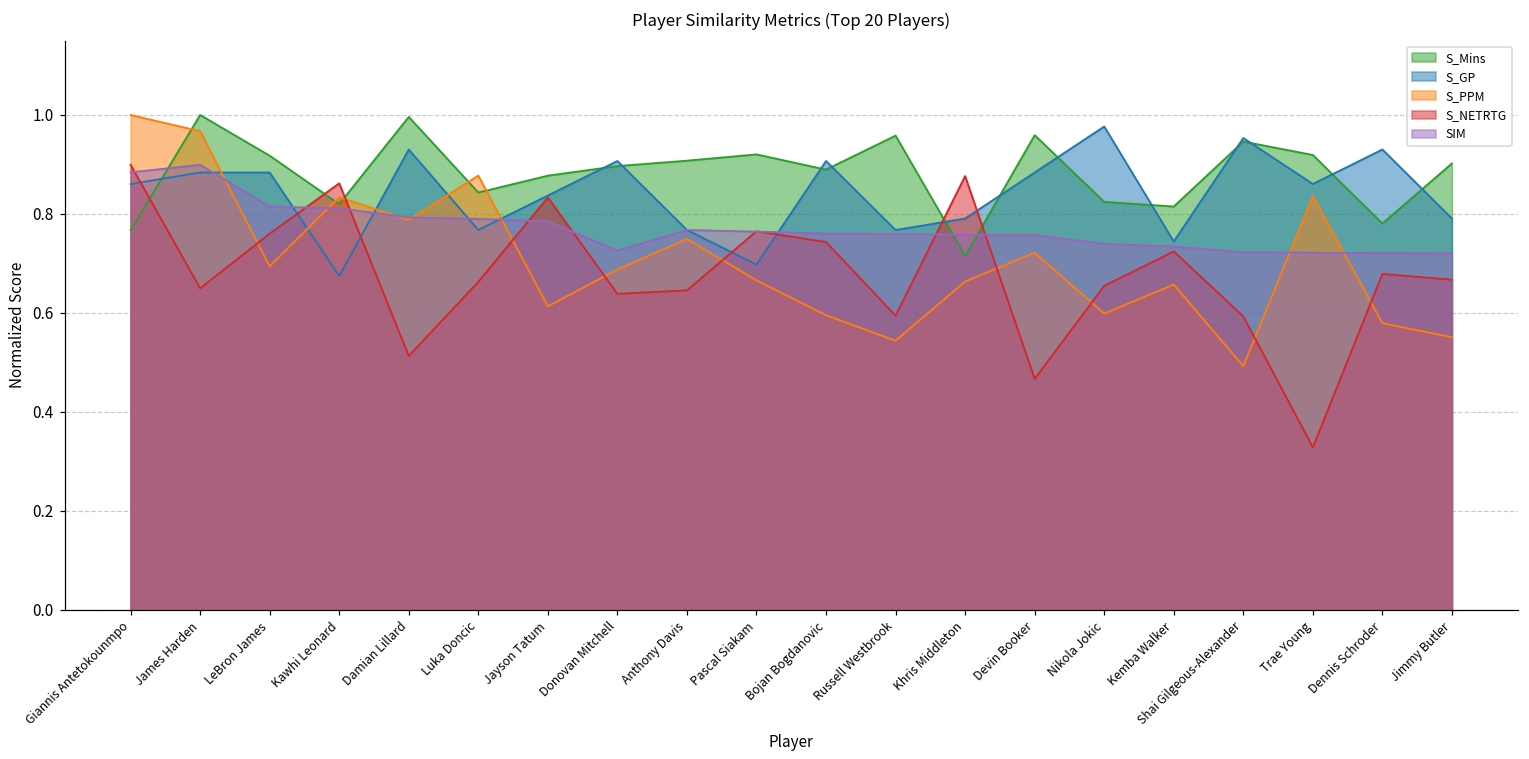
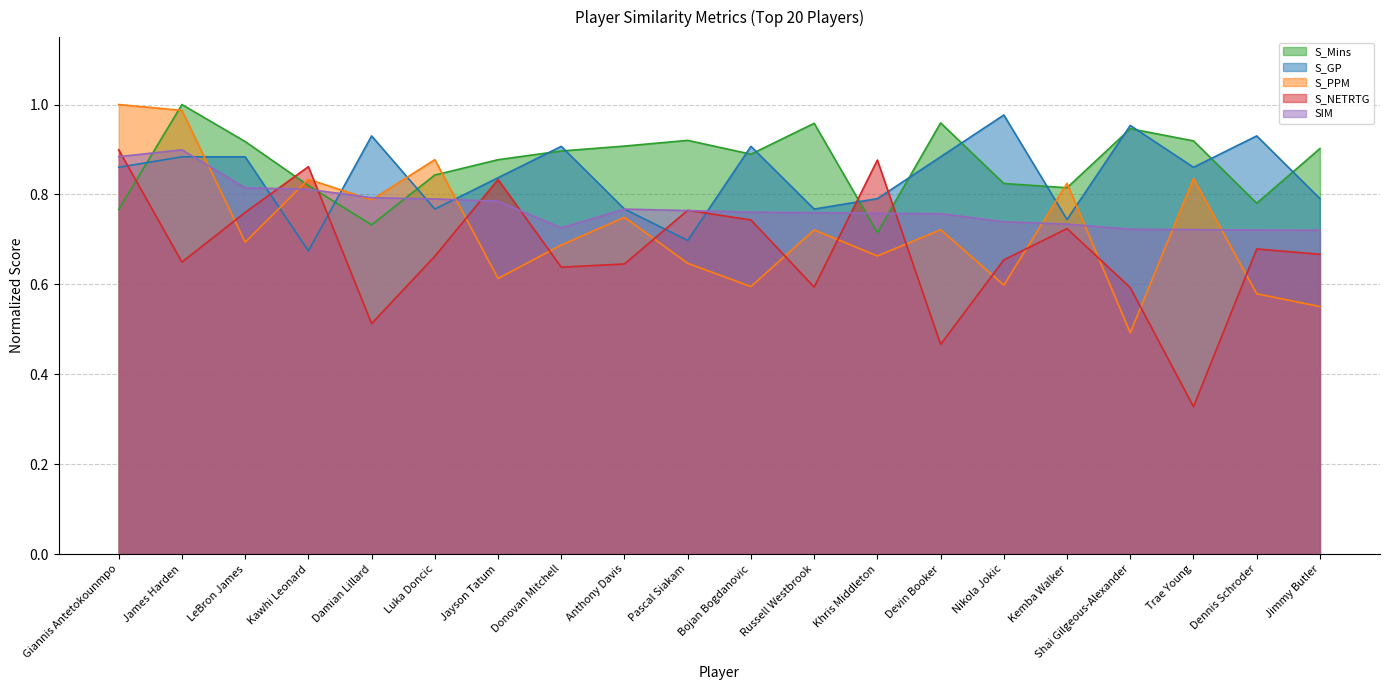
S_PPM, James Harden: 0.97 -> 0.99
S_Mins, Damian Lillard: 1.00 -> 0.73
S_PPM, Pascal Siakam: 0.67 -> 0.65
S_PPM, Russell Westbrook: 0.54 -> 0.72
S_PPM, Kemba Walker: 0.66 -> 0.82
